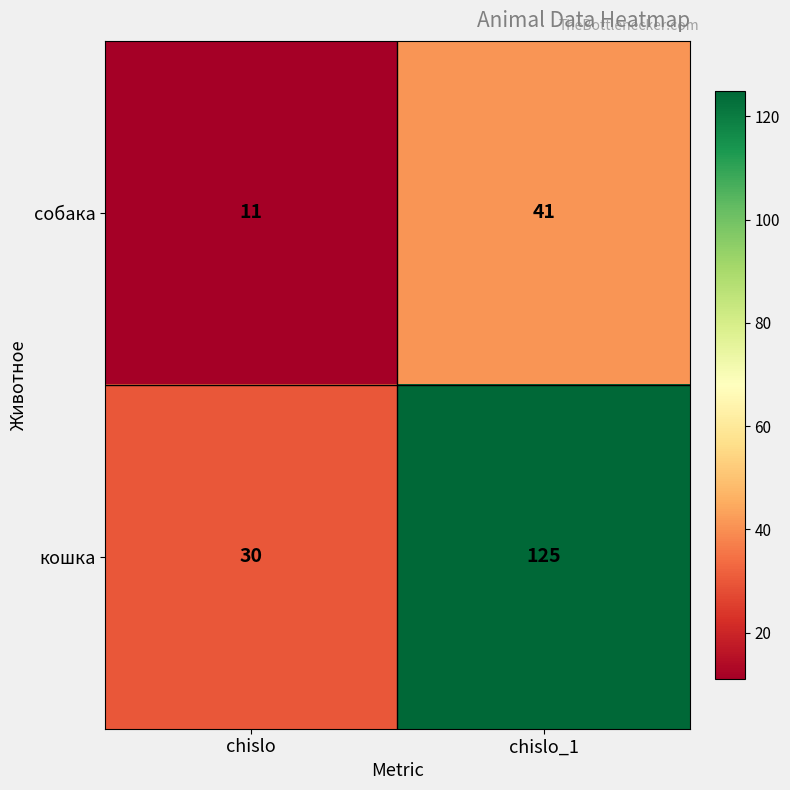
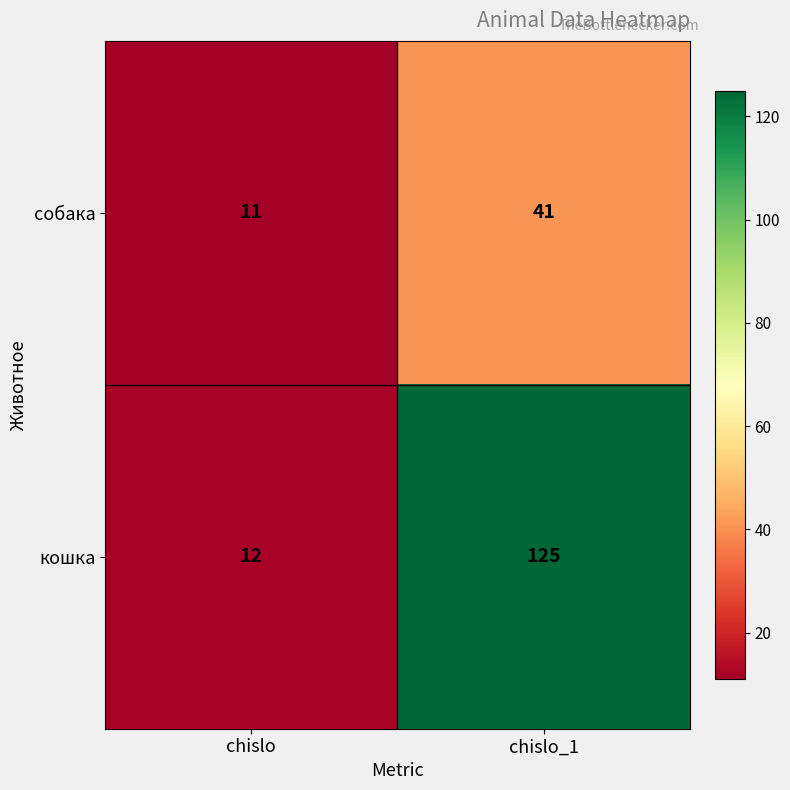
кошка, chislo: 30 -> 12
